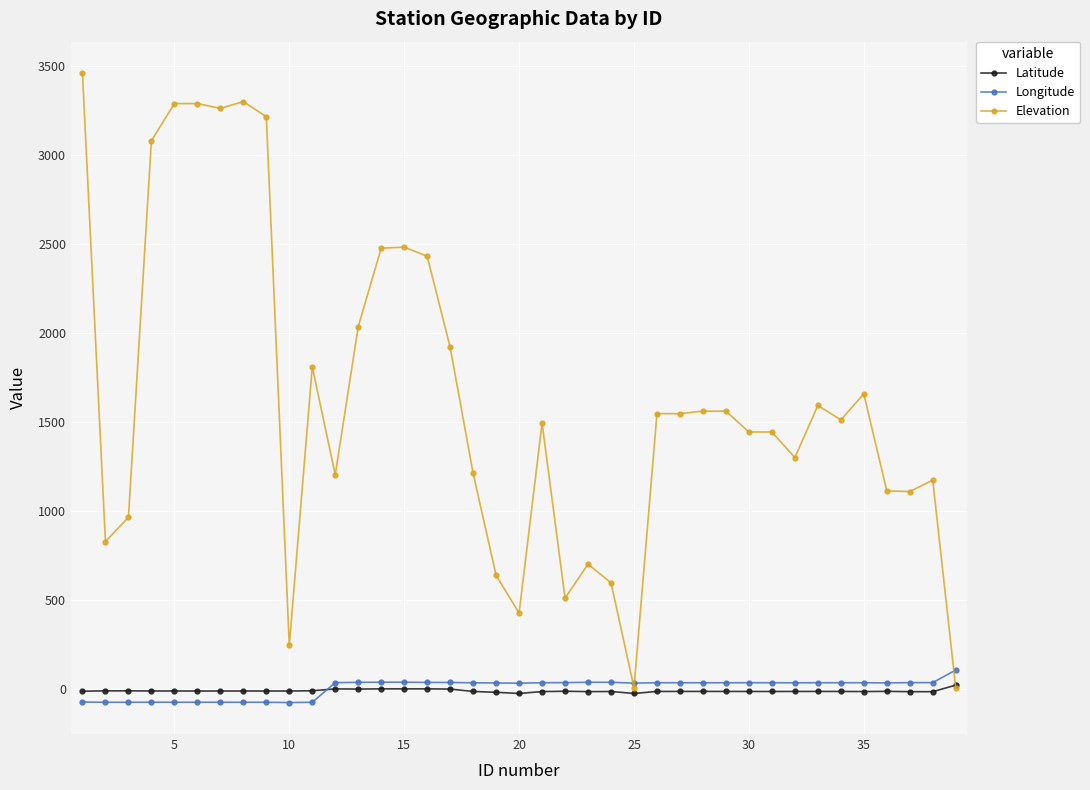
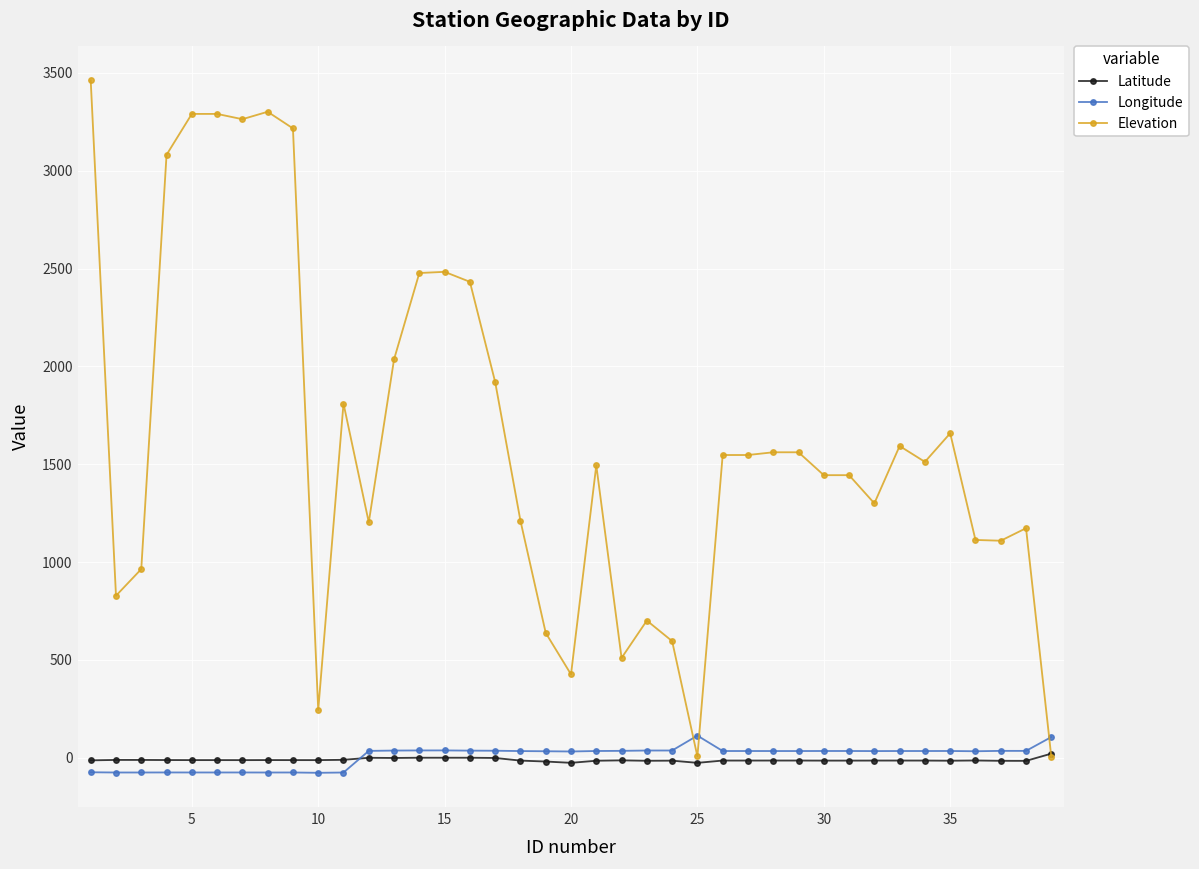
Longitude, 25: 30 -> 110
